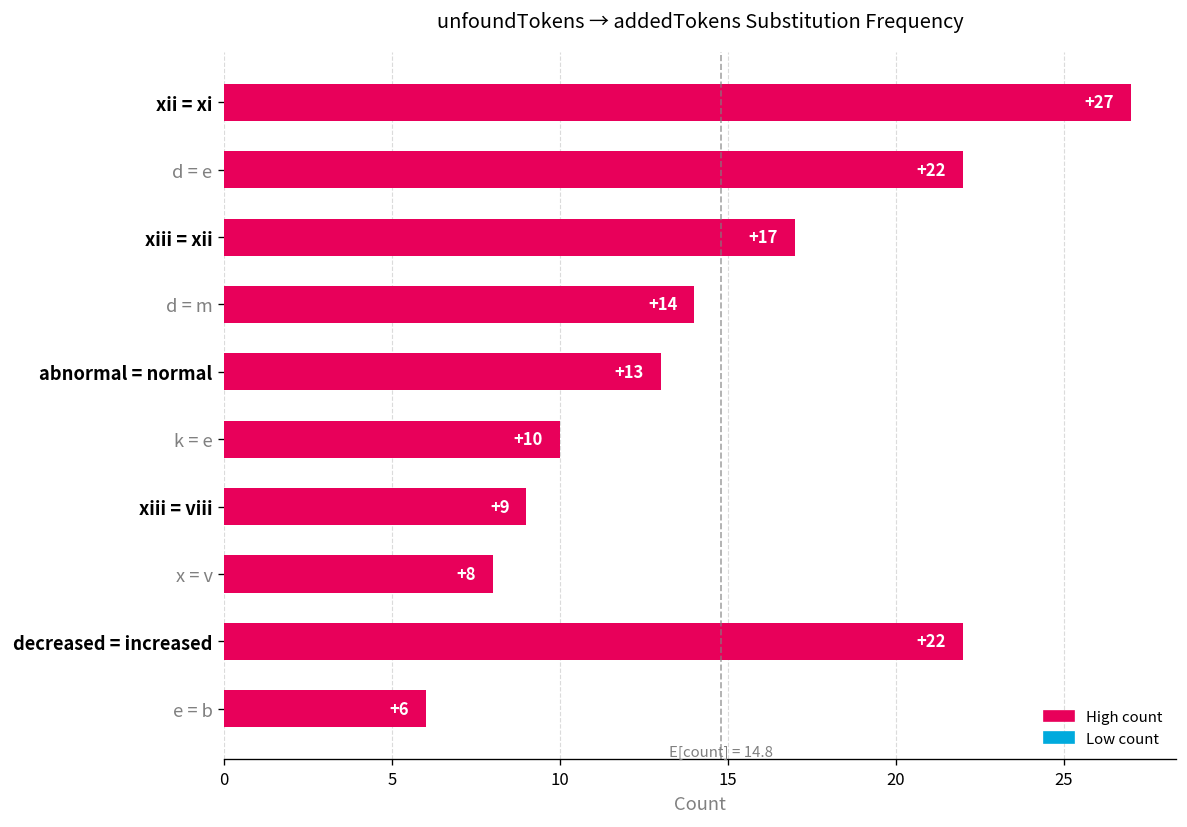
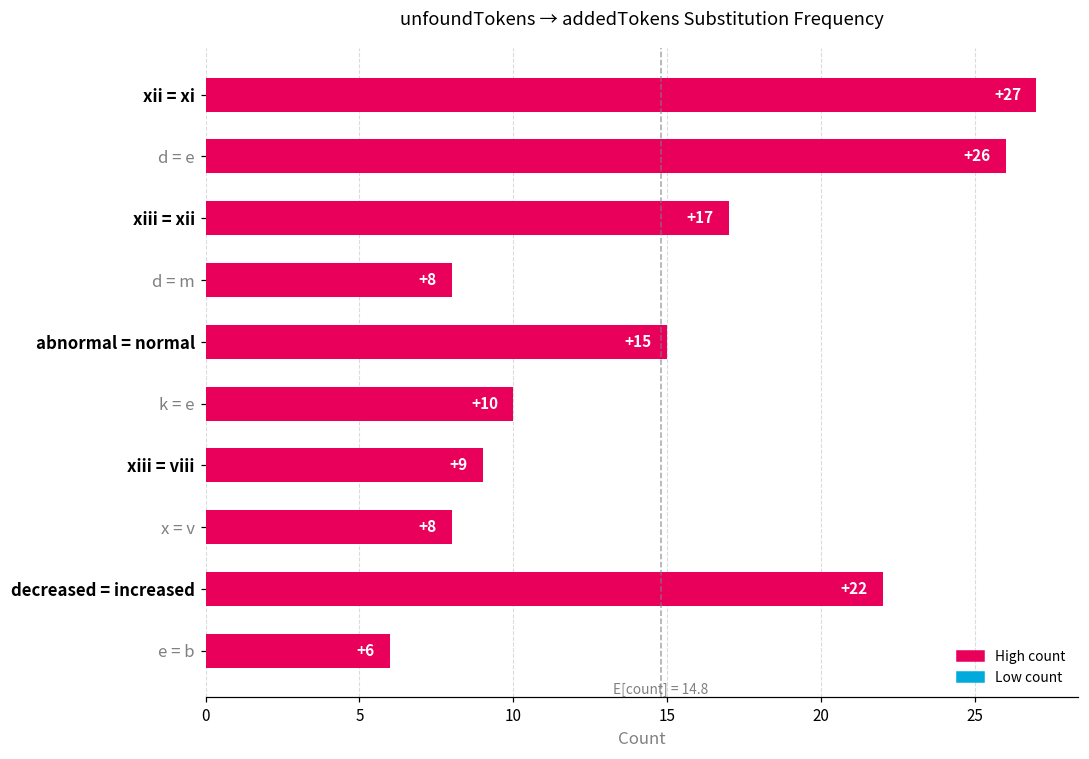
d = e: +22 -> +26
d = m: +14 -> +8
abnormal = normal: +13 -> +15
